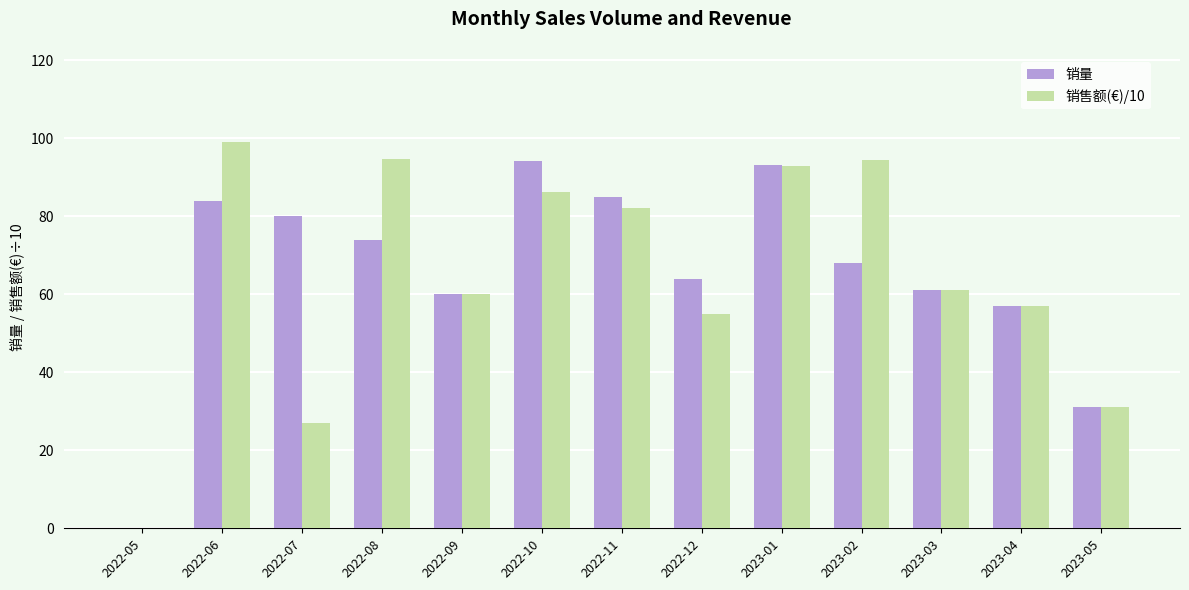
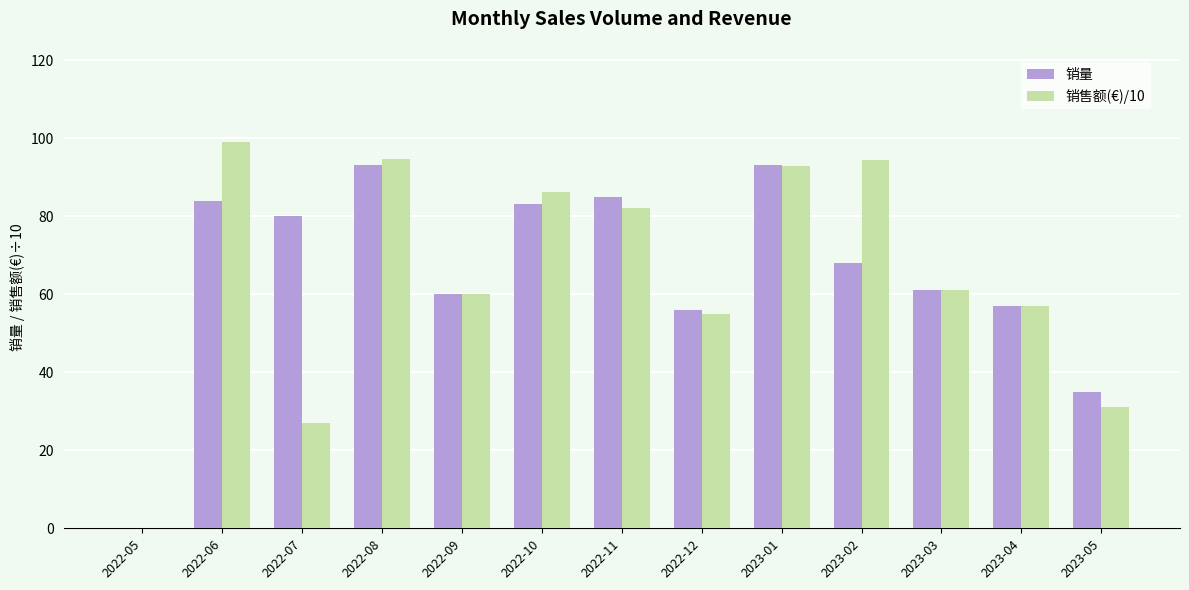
销量, 2022-08: 74 -> 93
销量, 2022-10: 94 -> 83
销量, 2022-12: 64 -> 56
销量, 2023-05: 31 -> 35
